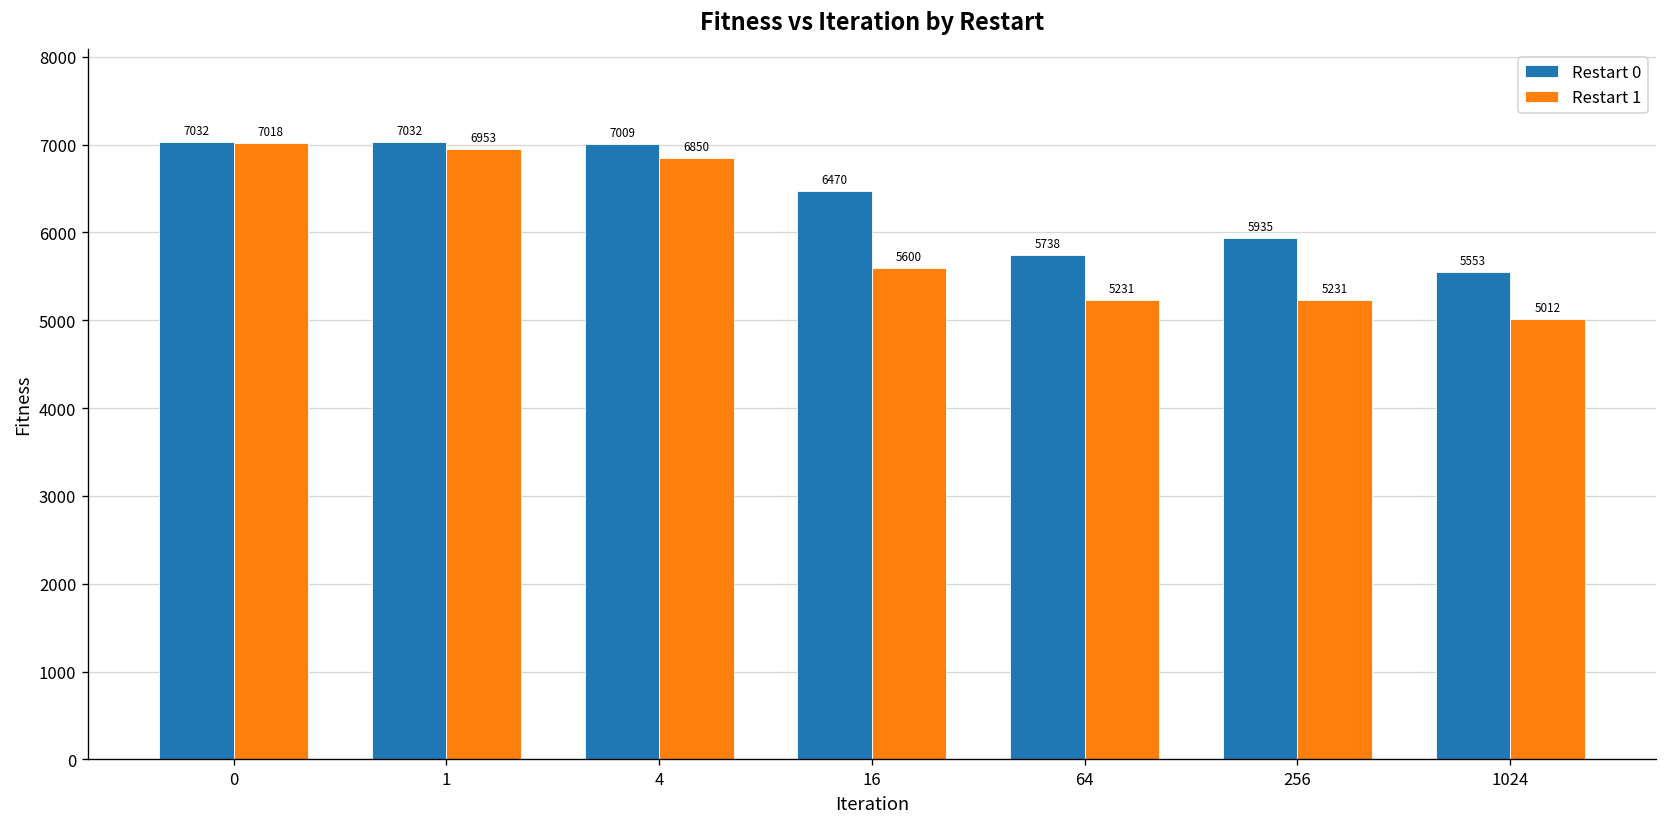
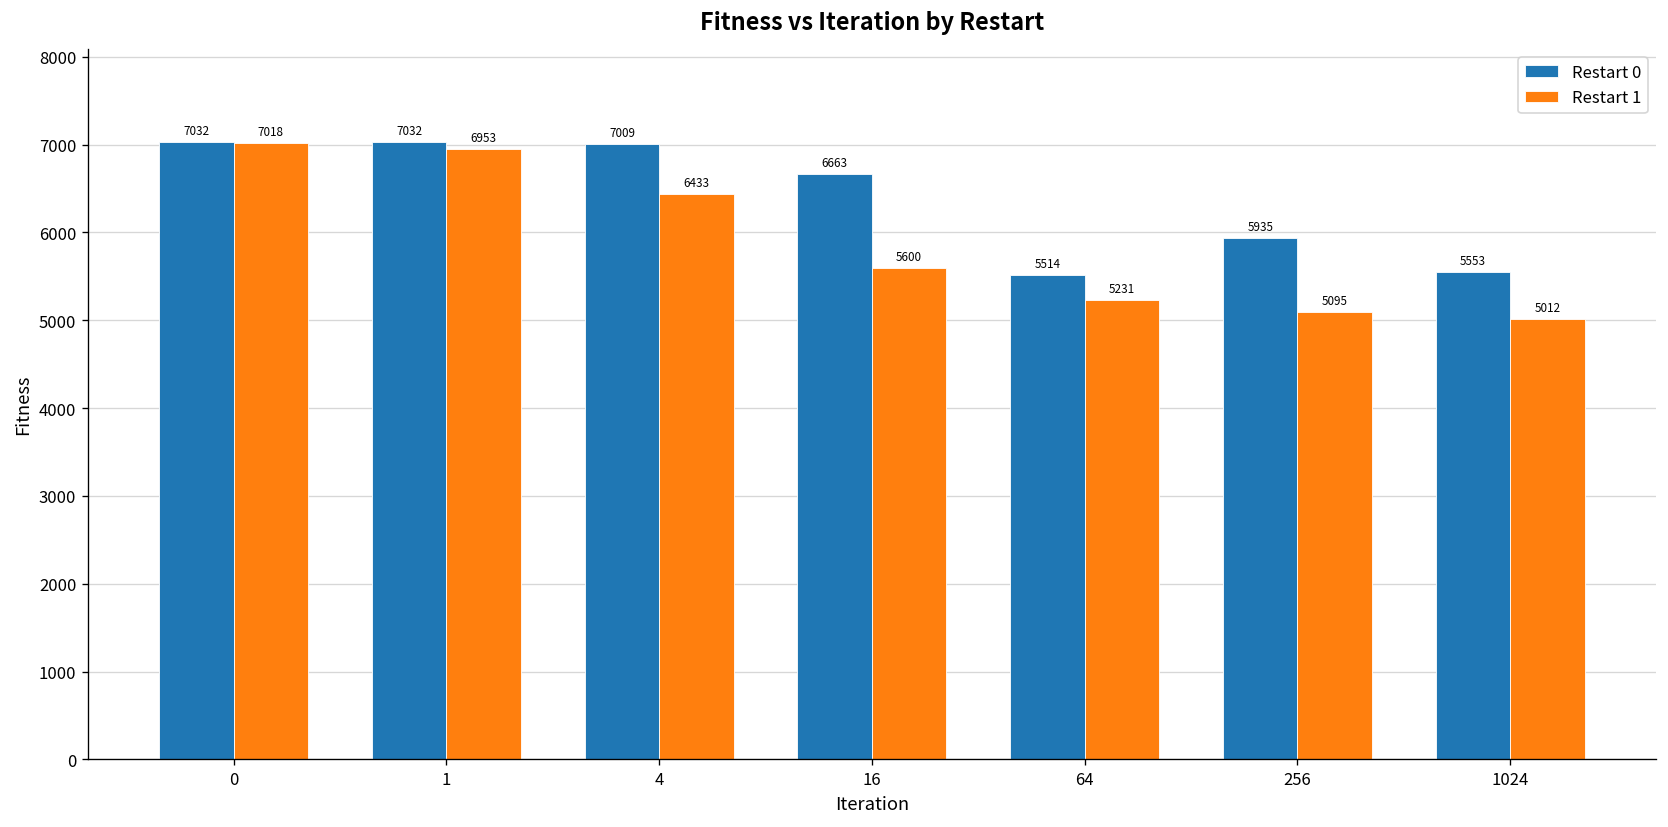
Restart 1, 4: 6850 -> 6433
Restart 0, 16: 6470 -> 6663
Restart 0, 64: 5738 -> 5514
Restart 1, 256: 5231 -> 5095
